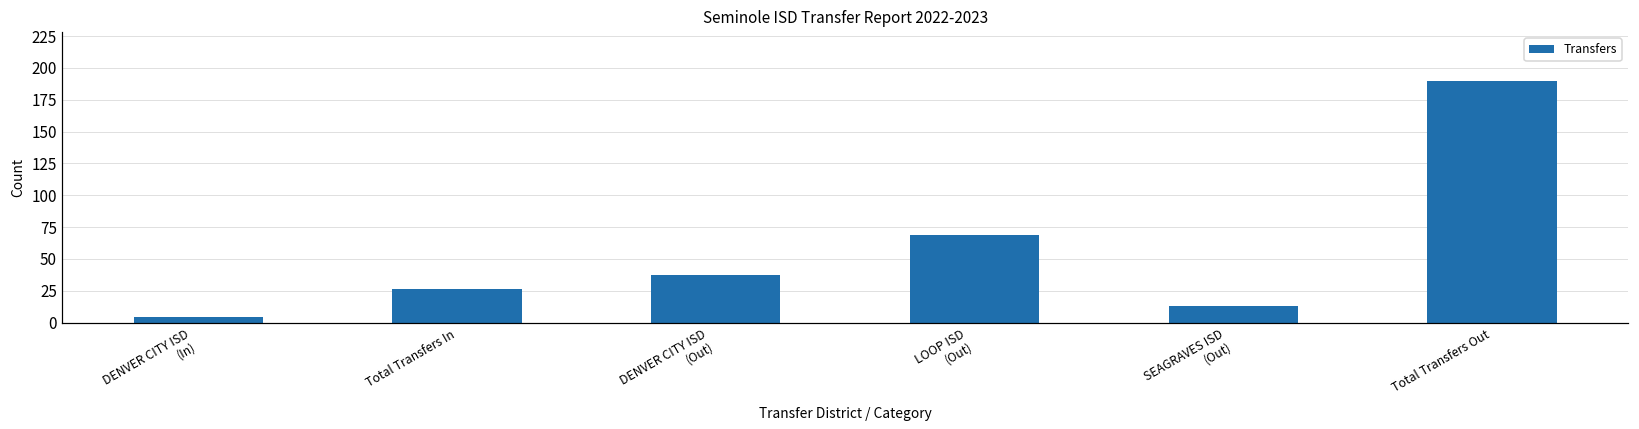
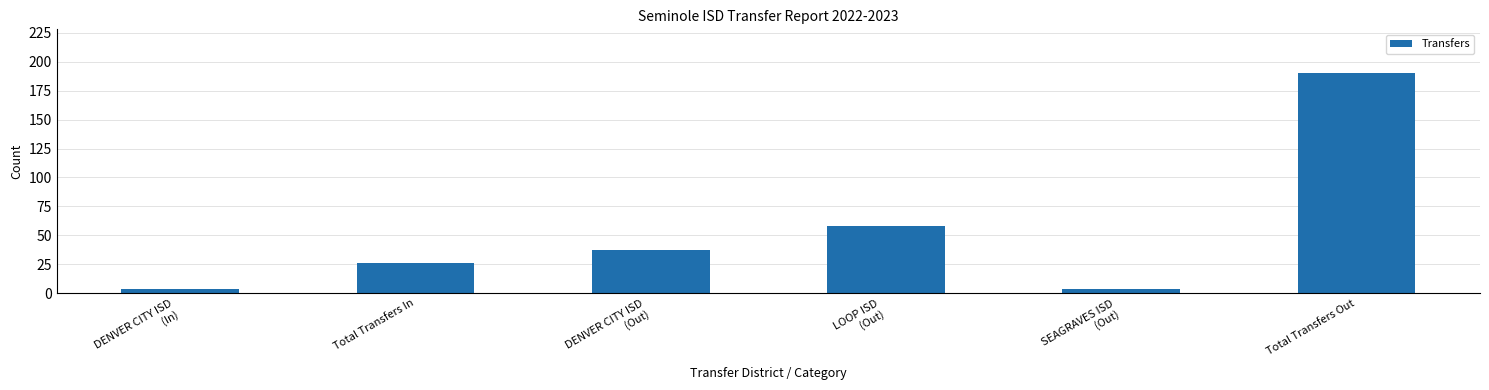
LOOP ISD (Out): 69 -> 58
SEAGRAVES ISD (Out): 13 -> 4
